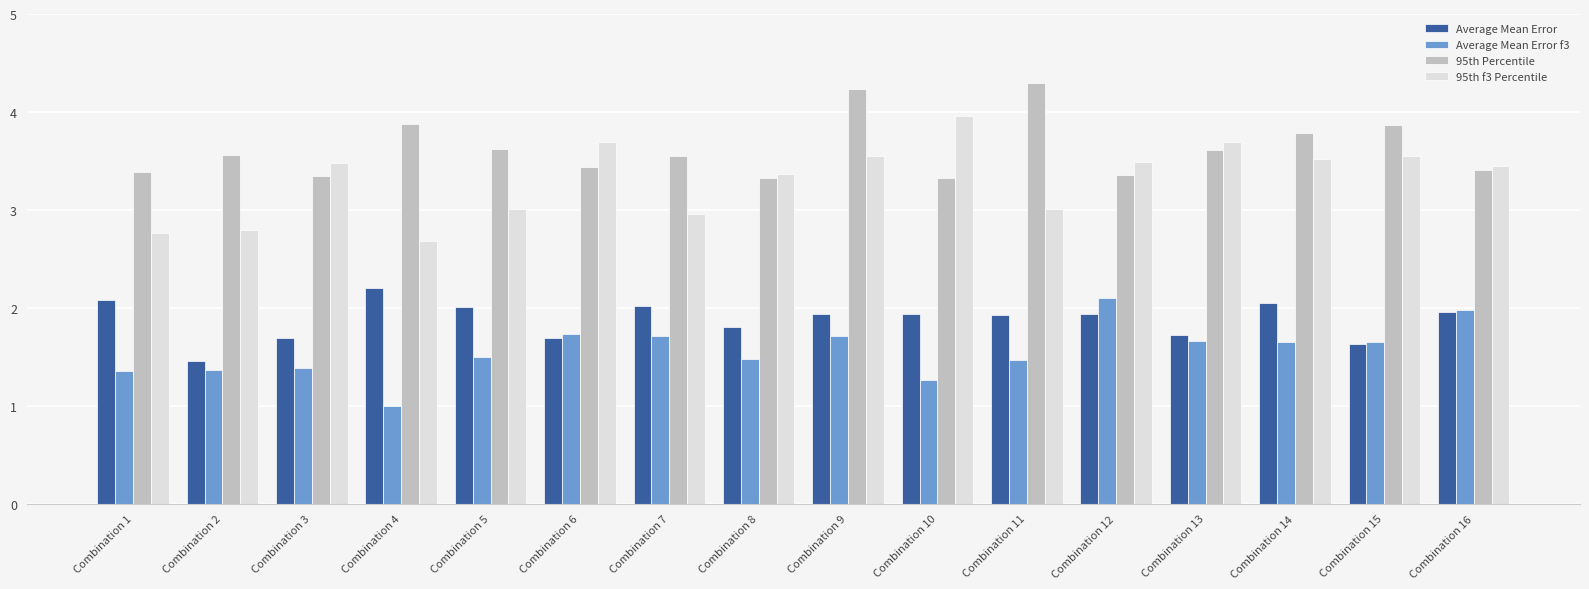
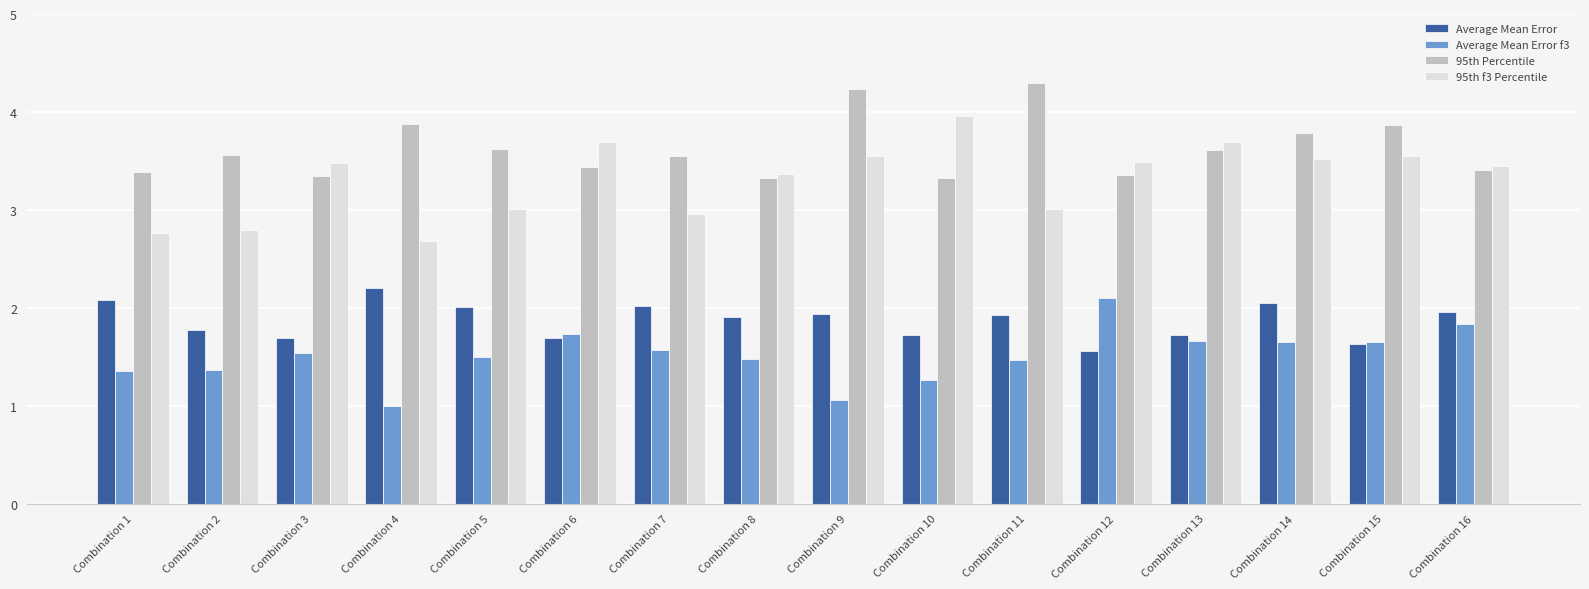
Average Mean Error, Combination 2: 1.5 -> 1.8
Average Mean Error f3, Combination 3: 1.4 -> 1.5
Average Mean Error f3, Combination 7: 1.7 -> 1.6
Average Mean Error, Combination 8: 1.8 -> 1.9
Average Mean Error f3, Combination 9: 1.7 -> 1.1
Average Mean Error, Combination 10: 1.9 -> 1.7
Average Mean Error, Combination 12: 1.9 -> 1.6
Average Mean Error f3, Combination 16: 2.0 -> 1.8
